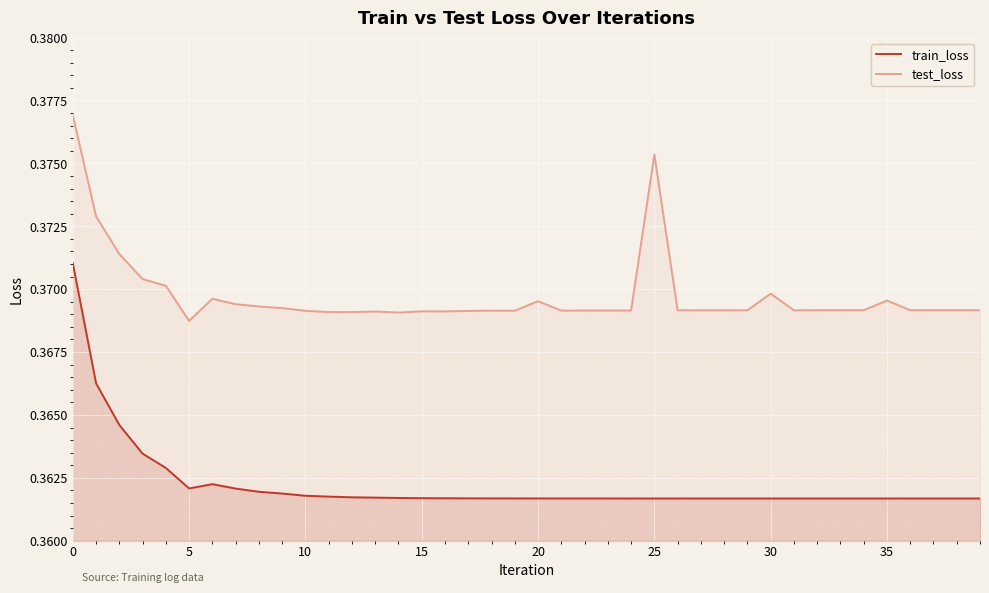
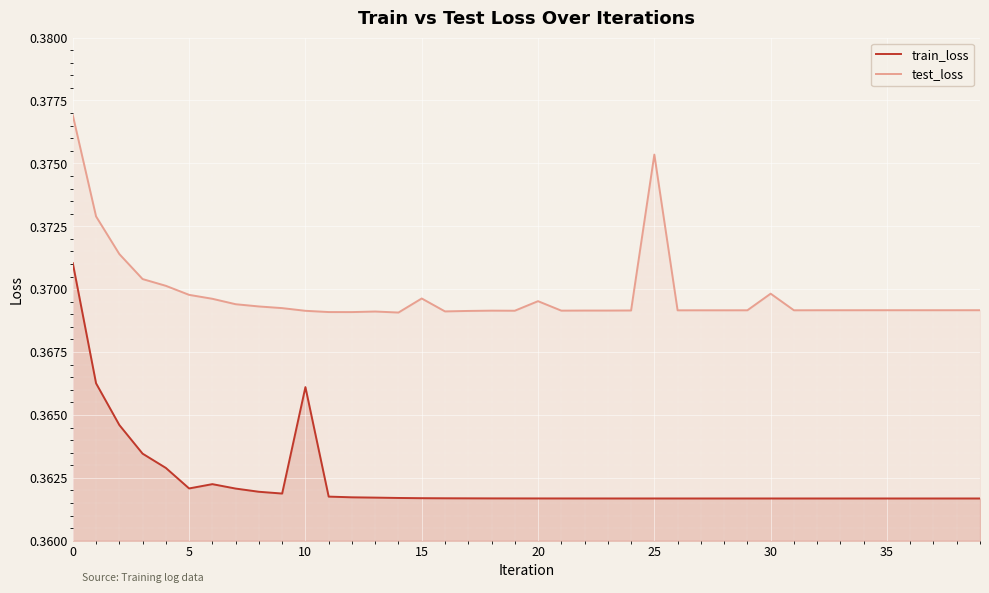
test_loss, 5: 0.3687 -> 0.3698
train_loss, 10: 0.3618 -> 0.3661
test_loss, 15: 0.3691 -> 0.3696
test_loss, 35: 0.3695 -> 0.3692
